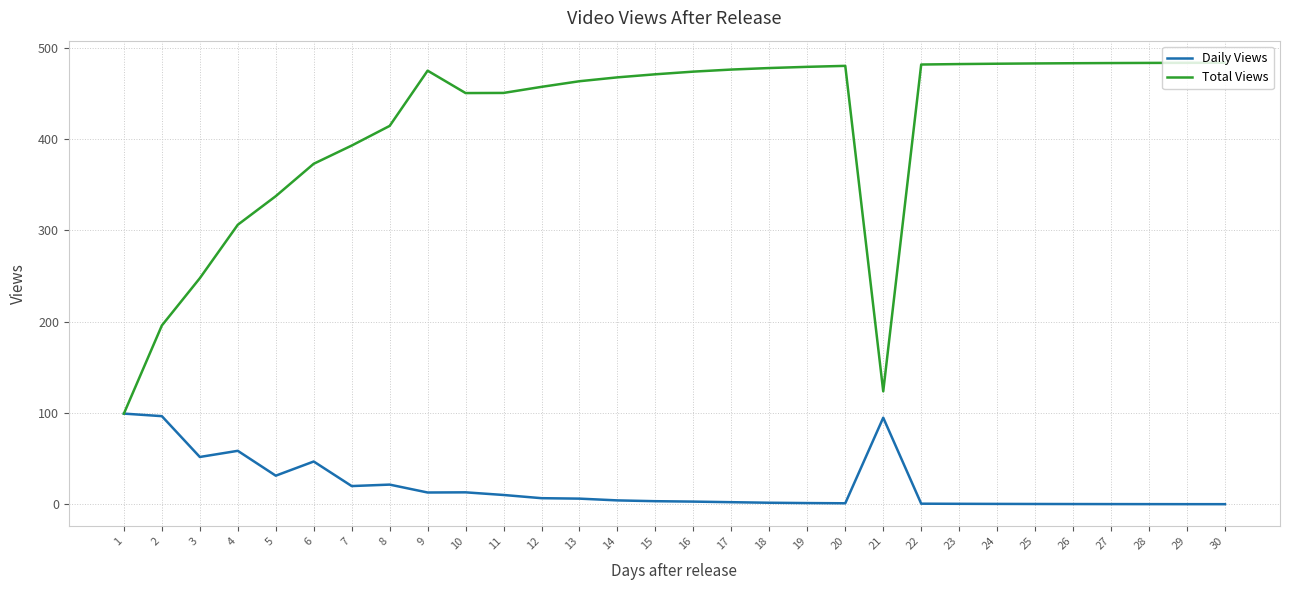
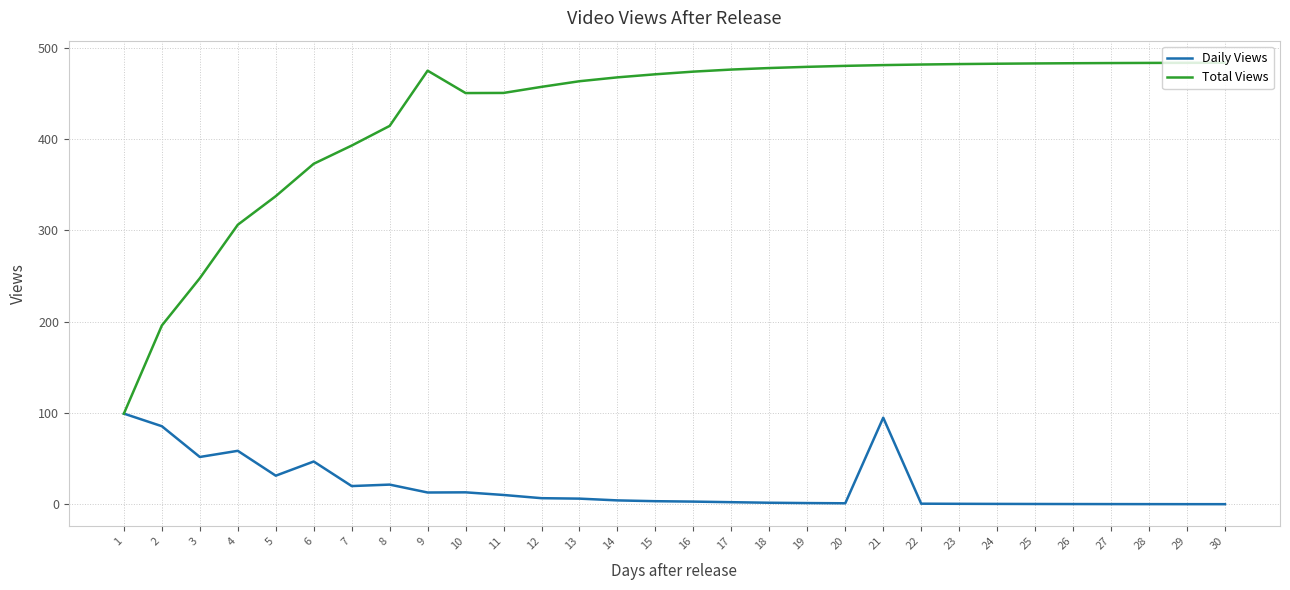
Daily Views, 2: 100 -> 90
Total Views, 21: 120 -> 480
